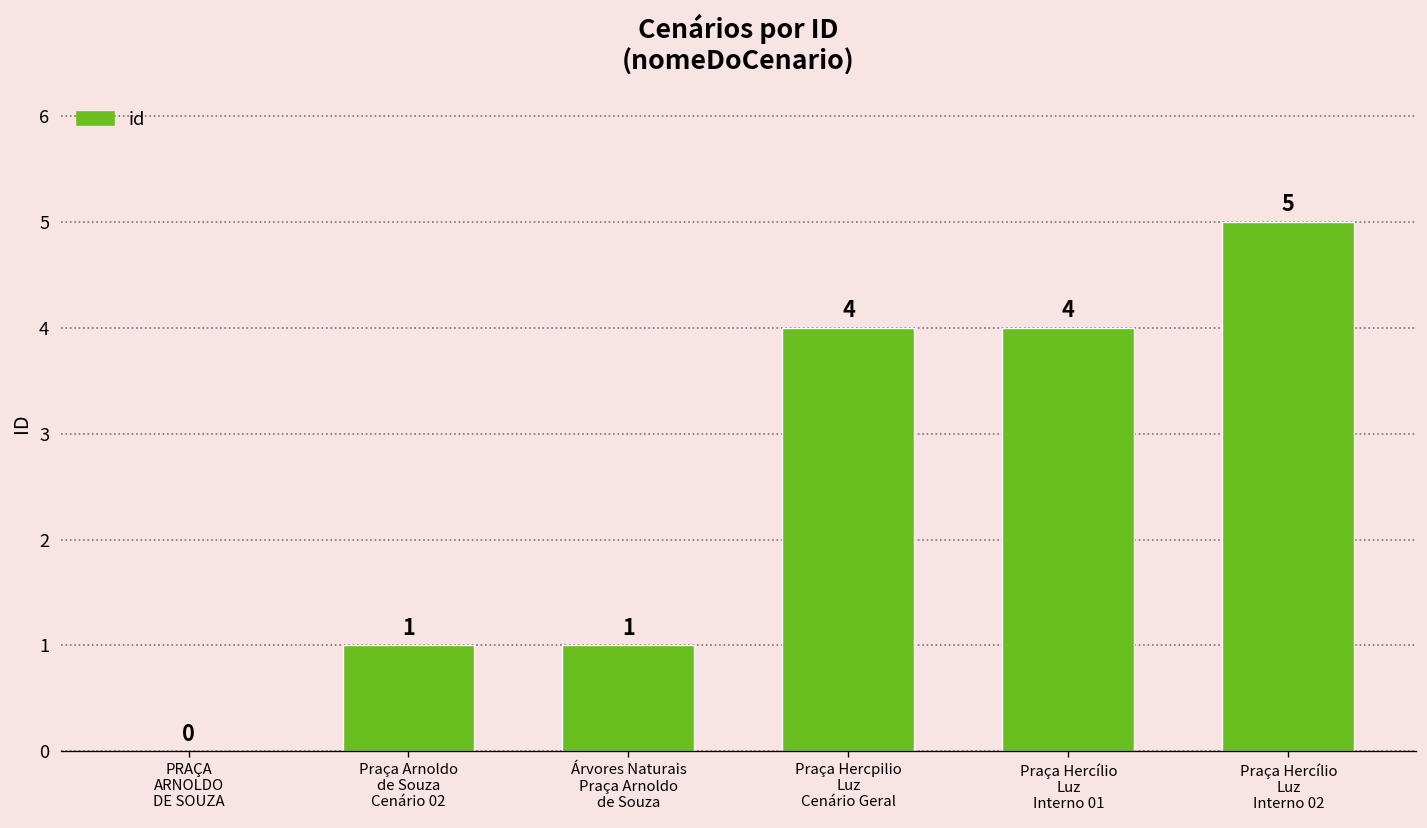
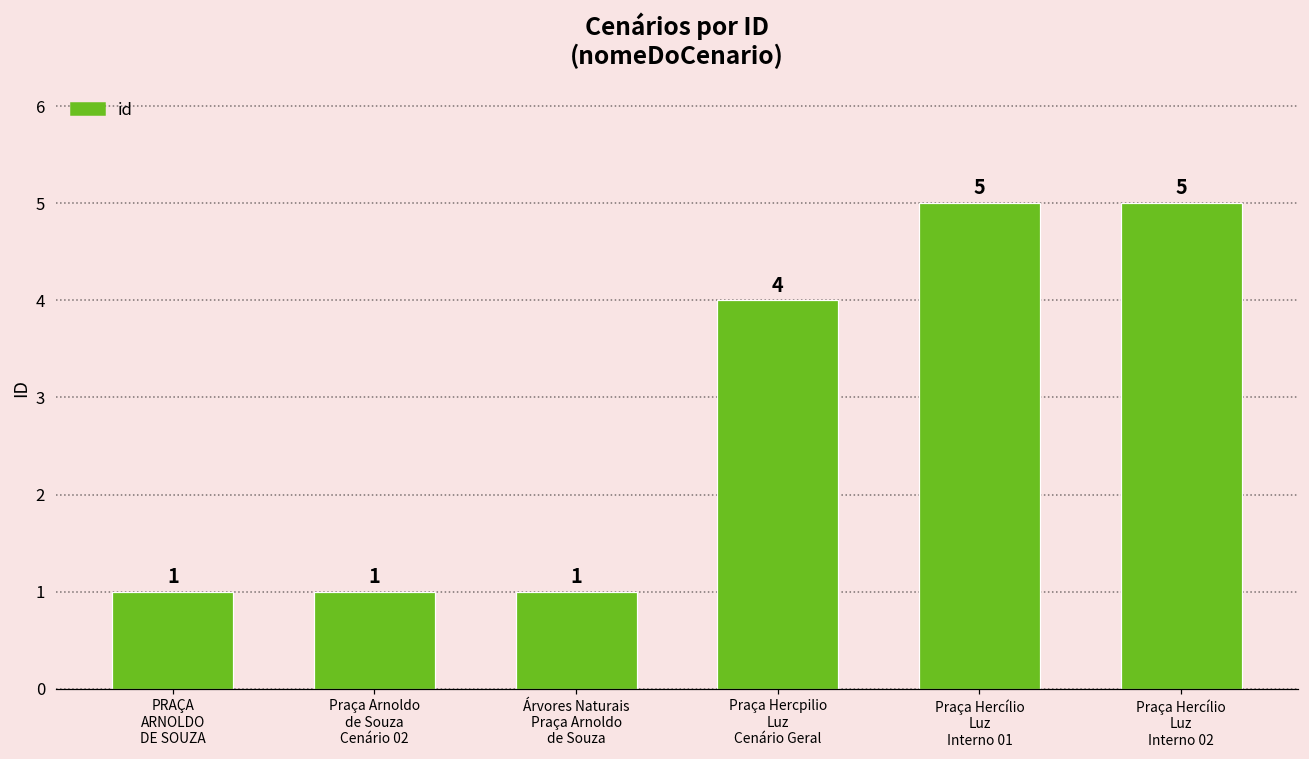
PRAÇA ARNOLDO DE SOUZA: 0 -> 1
Praça Hercílio Luz Interno 01: 4 -> 5
